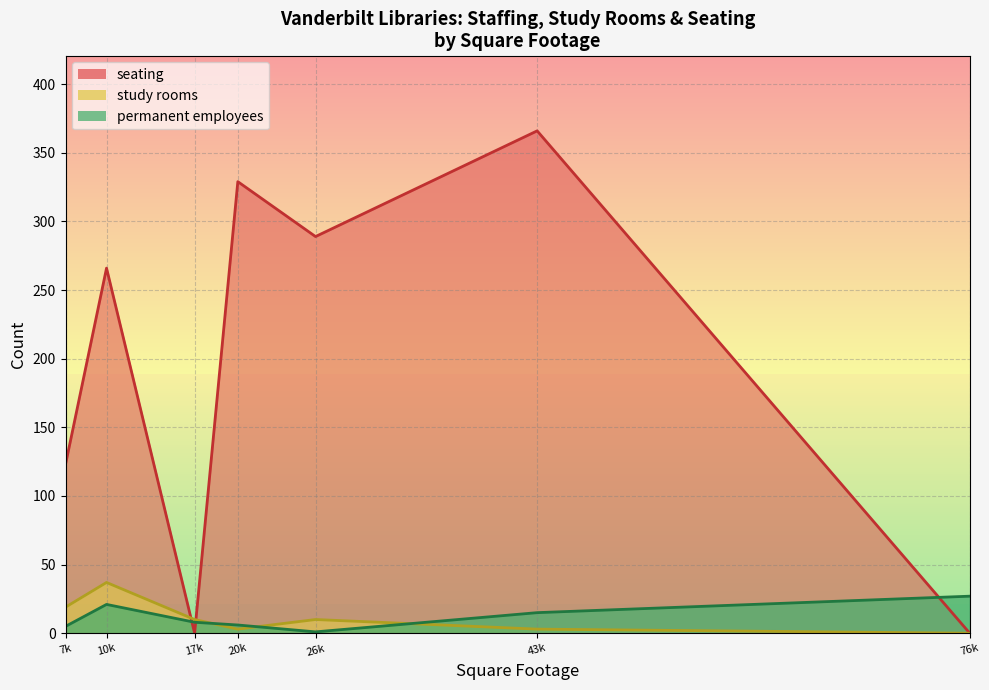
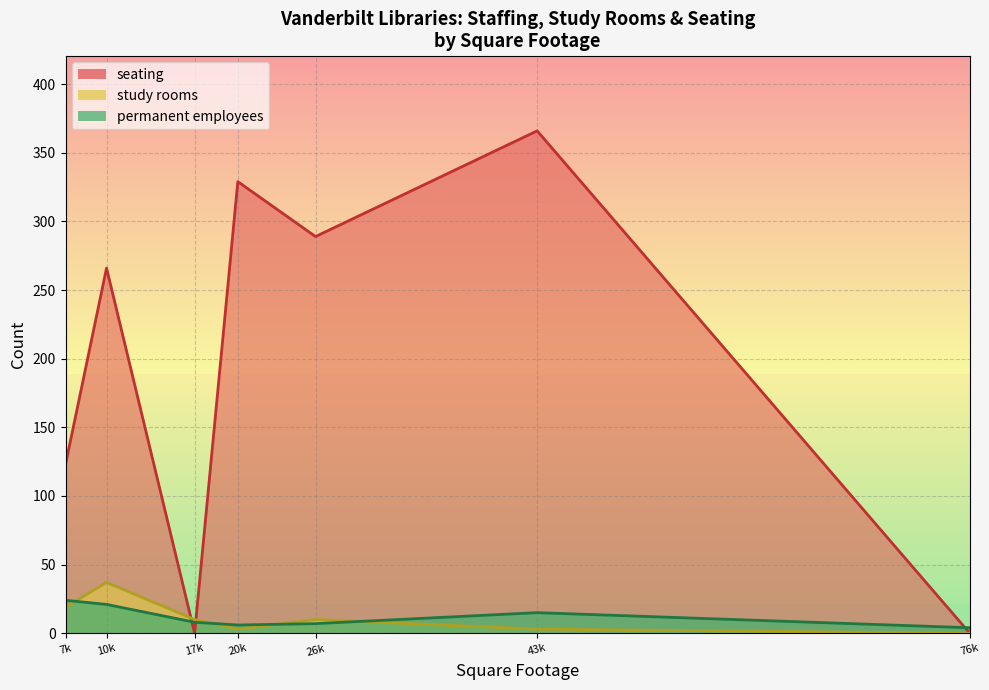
permanent employees, 7k: 5 -> 24
permanent employees, 26k: 1 -> 7
permanent employees, 76k: 27 -> 4
